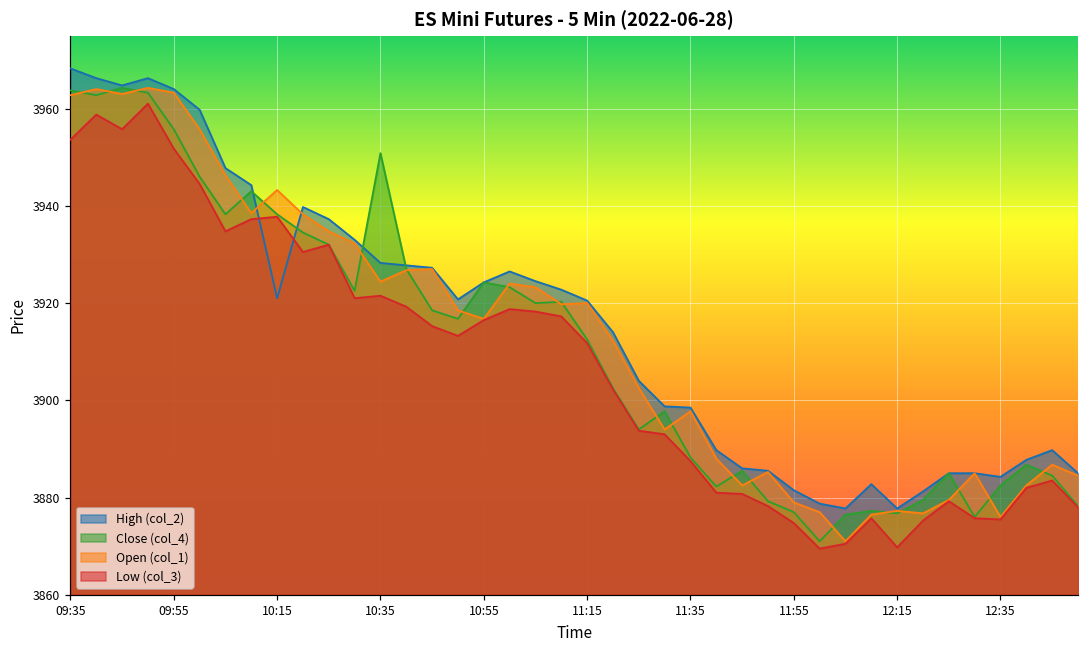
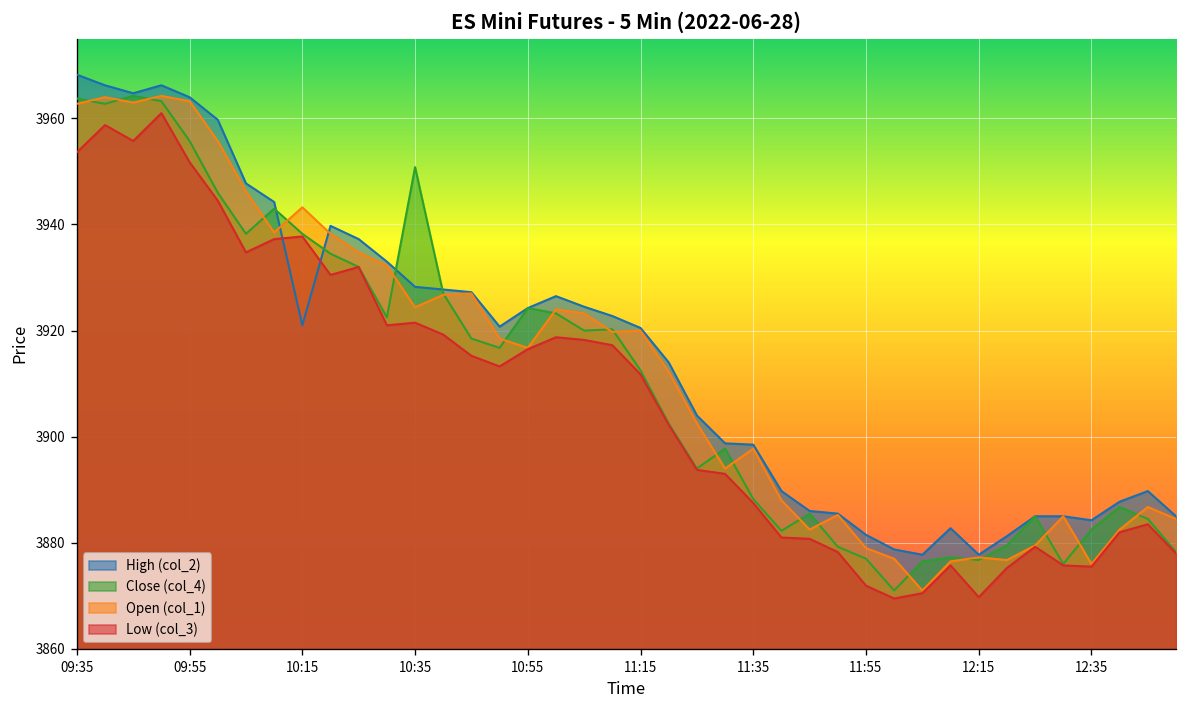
Low (col_3), 11:55: 3875 -> 3872
